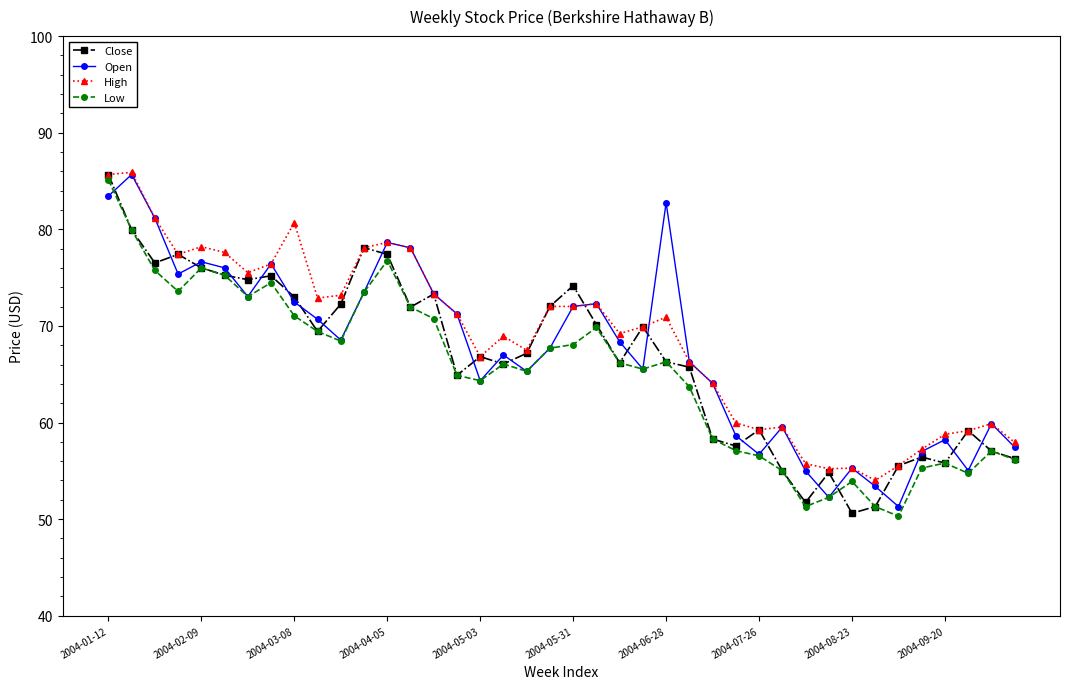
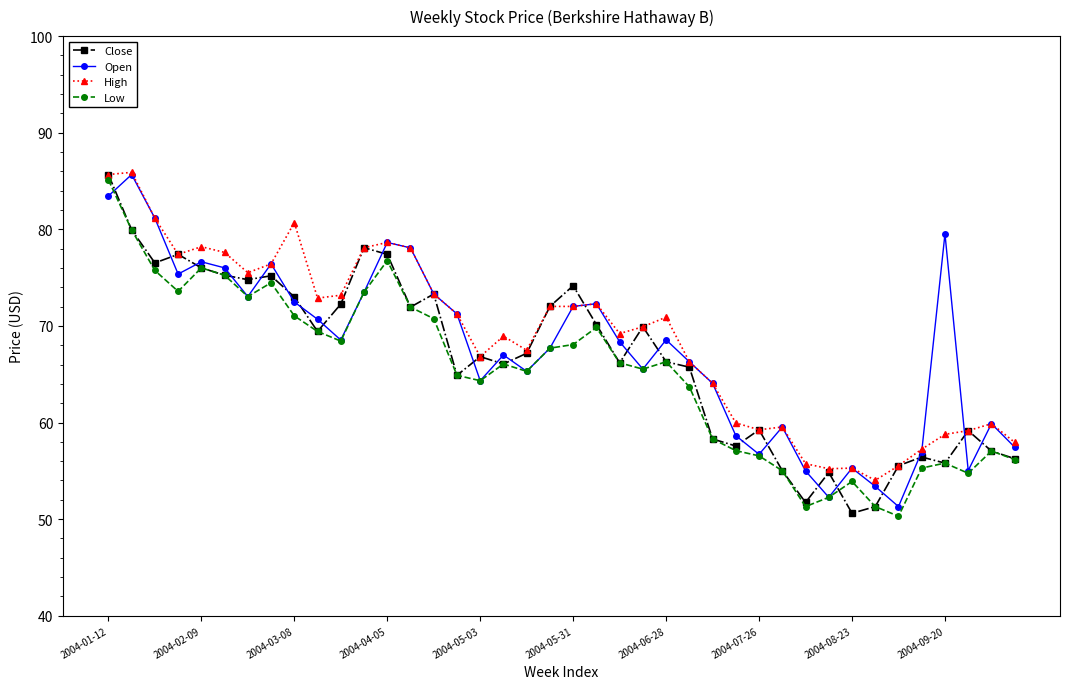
Open, 2004-06-28: 83 -> 69
Open, 2004-09-20: 58 -> 80
